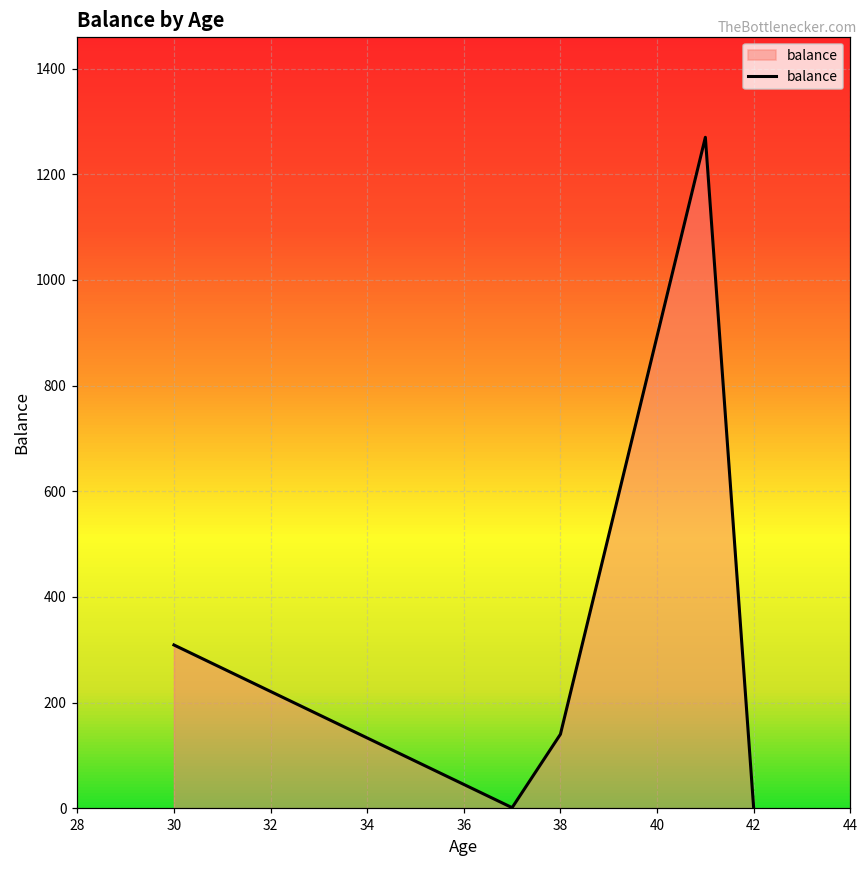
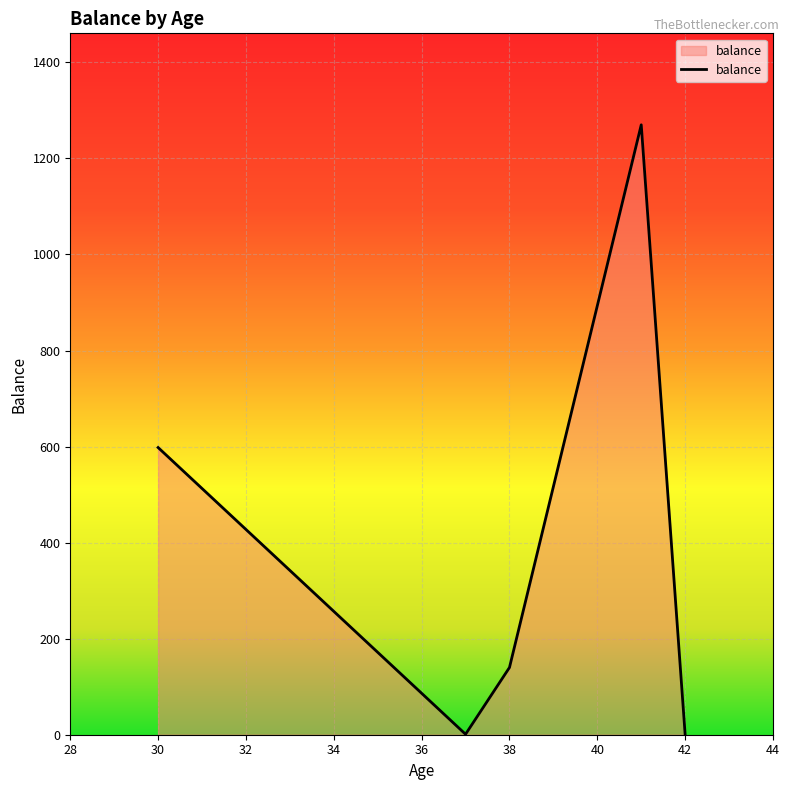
30: 310 -> 600
